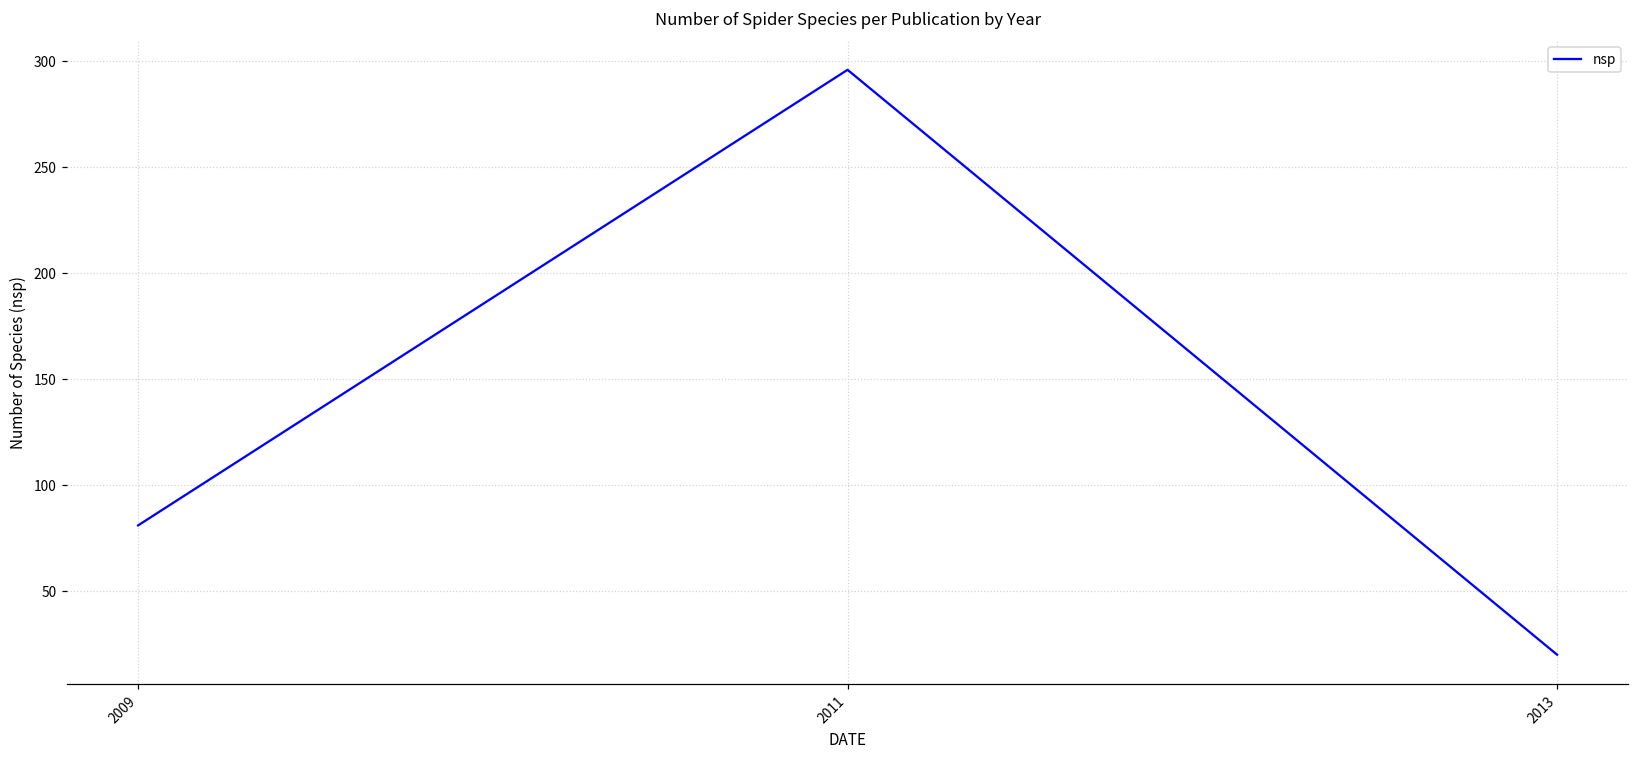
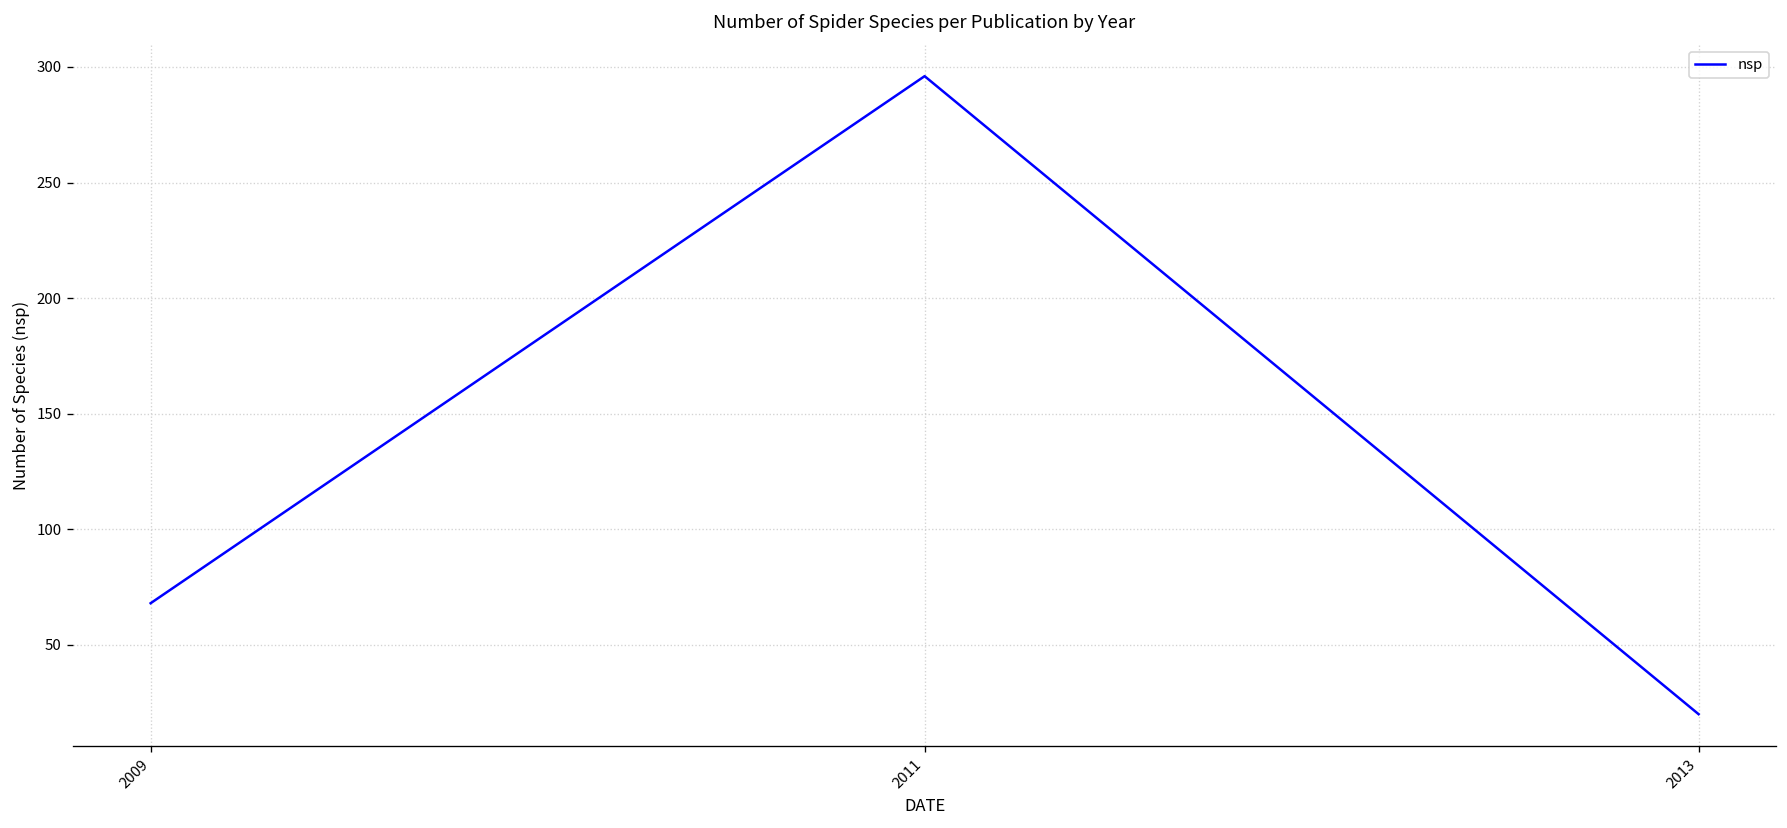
2009: 81 -> 68
